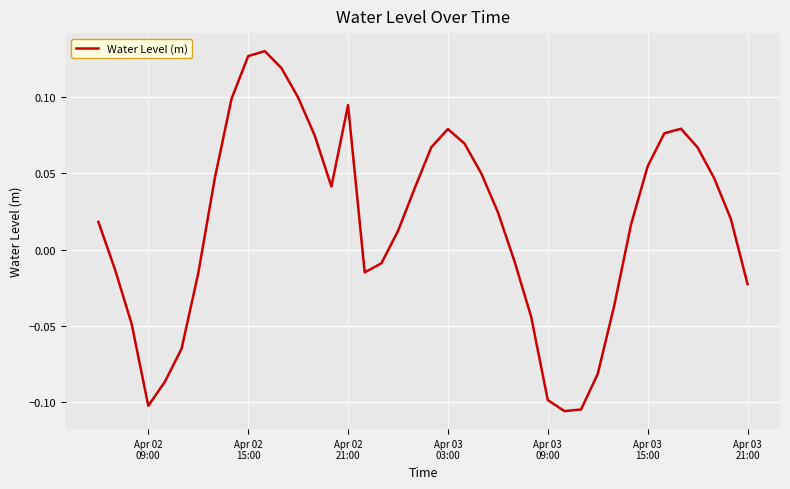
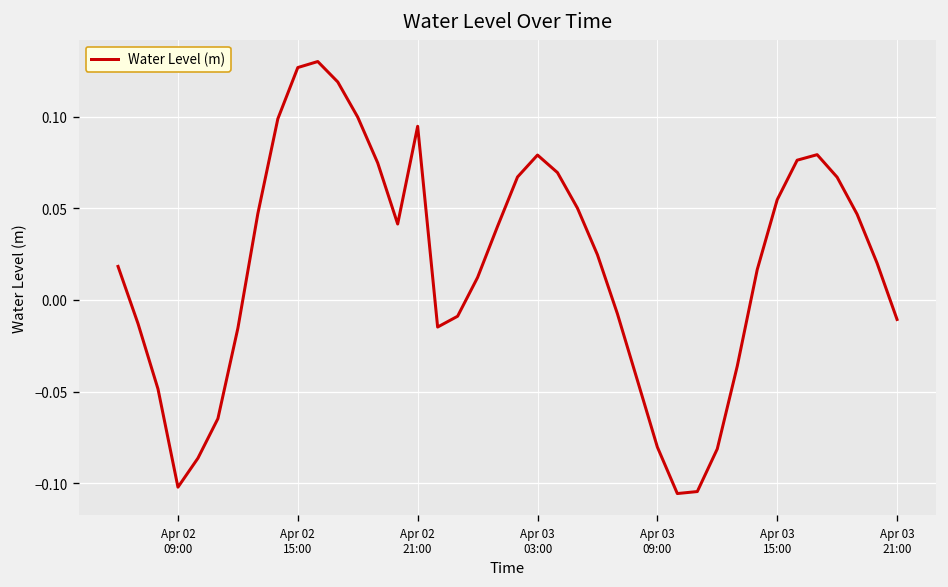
Apr 03 09:00: -0.098 -> -0.080
Apr 03 21:00: -0.023 -> -0.011
